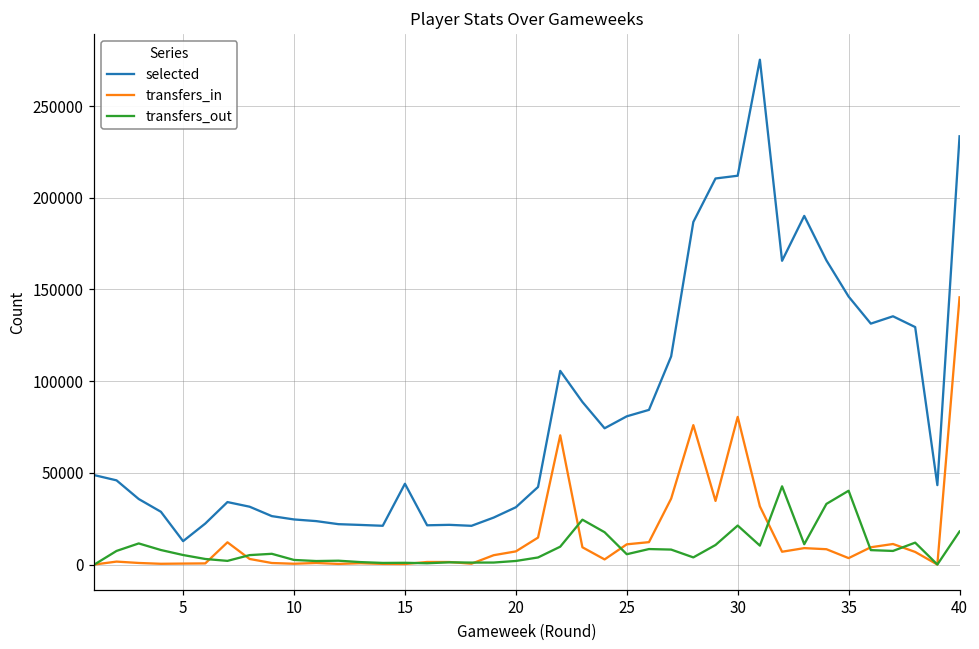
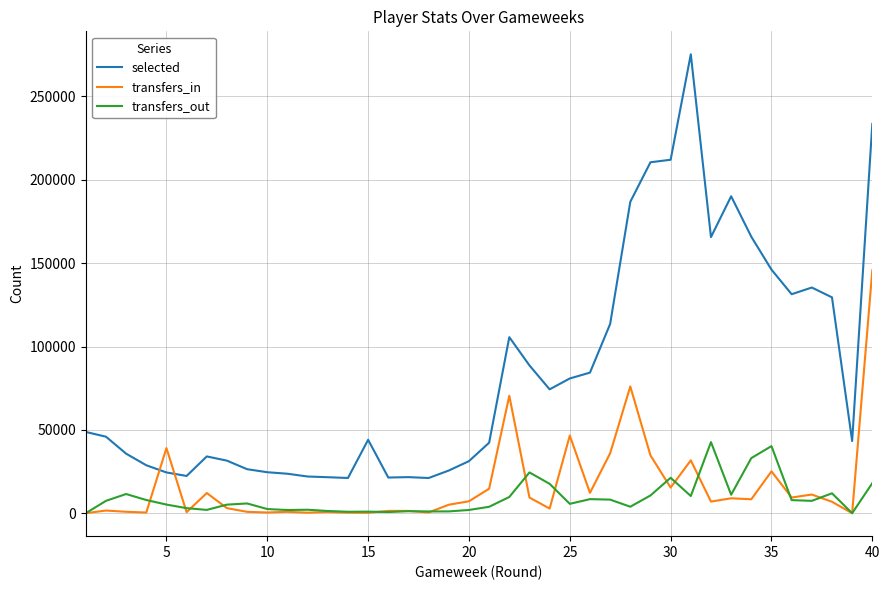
selected, 5: 13000 -> 24000
transfers_in, 5: 1000 -> 39000
transfers_in, 25: 11000 -> 47000
transfers_in, 30: 81000 -> 15000
transfers_in, 35: 3000 -> 25000
